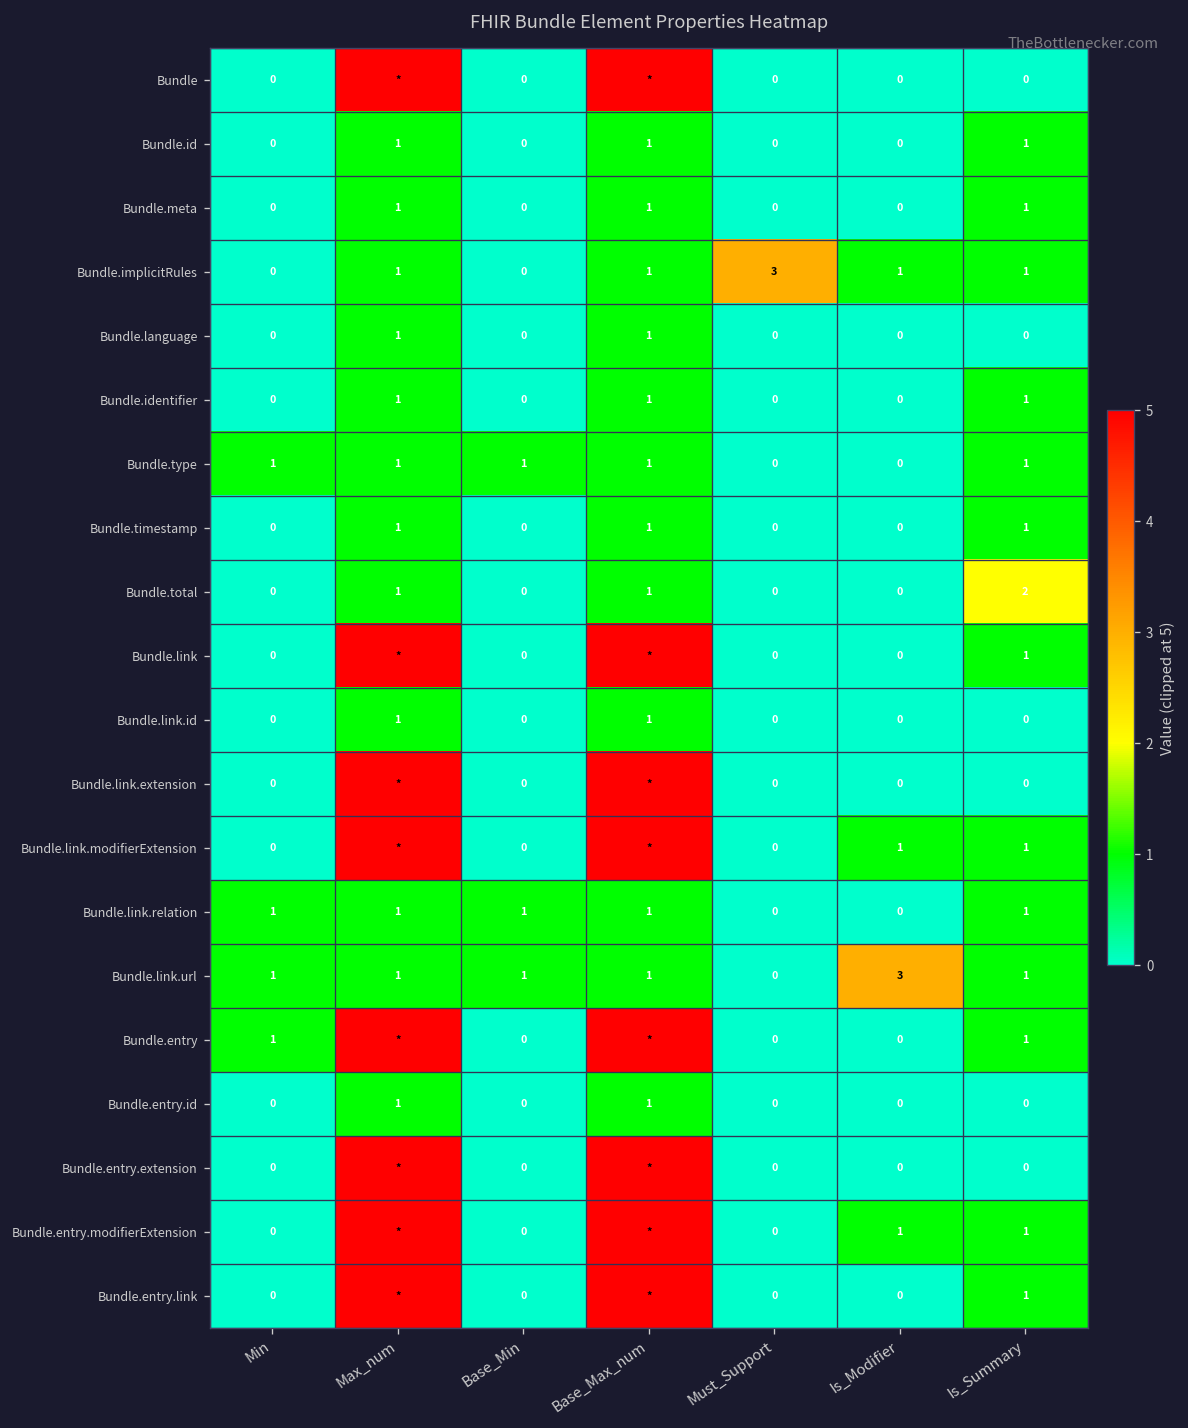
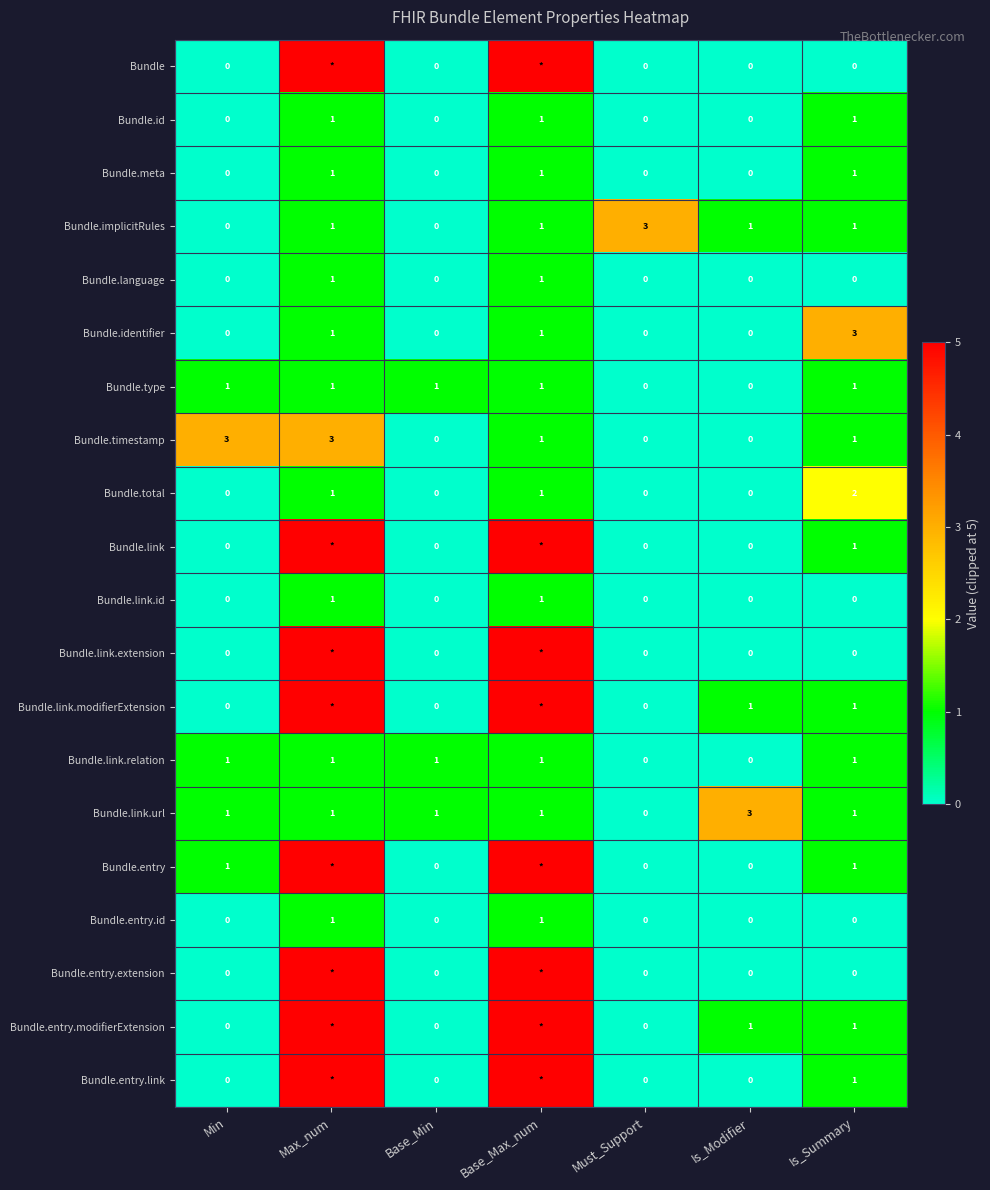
Bundle.identifier, Is_Summary: 1 -> 3
Bundle.timestamp, Min: 0 -> 3
Bundle.timestamp, Max_num: 1 -> 3
